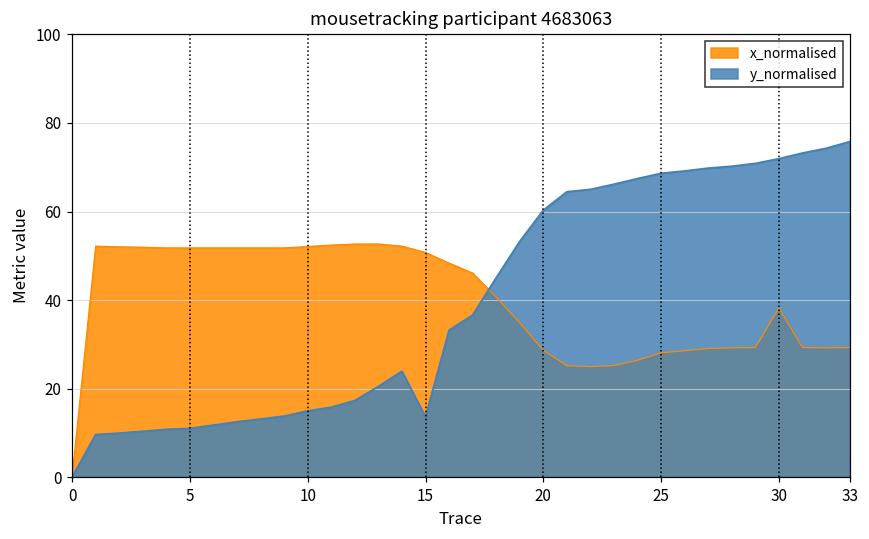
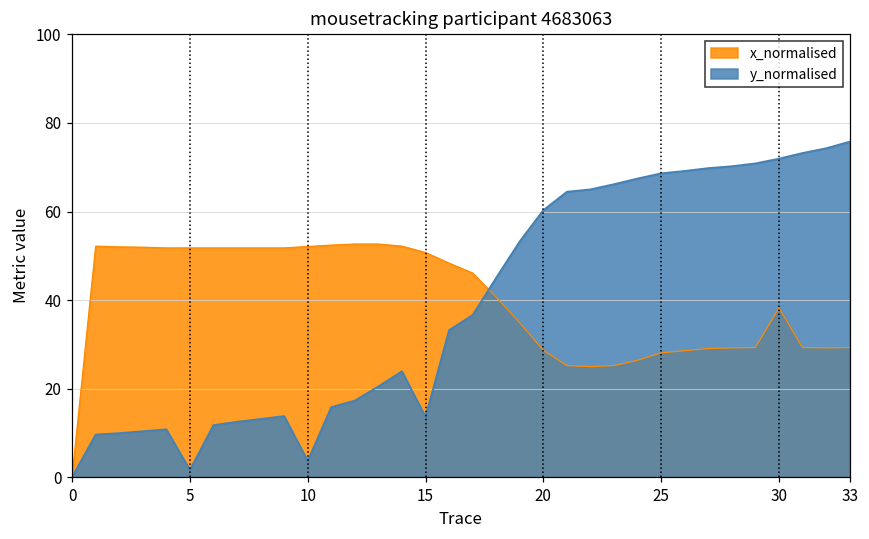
y_normalised, 5: 11 -> 2
y_normalised, 10: 15 -> 4
